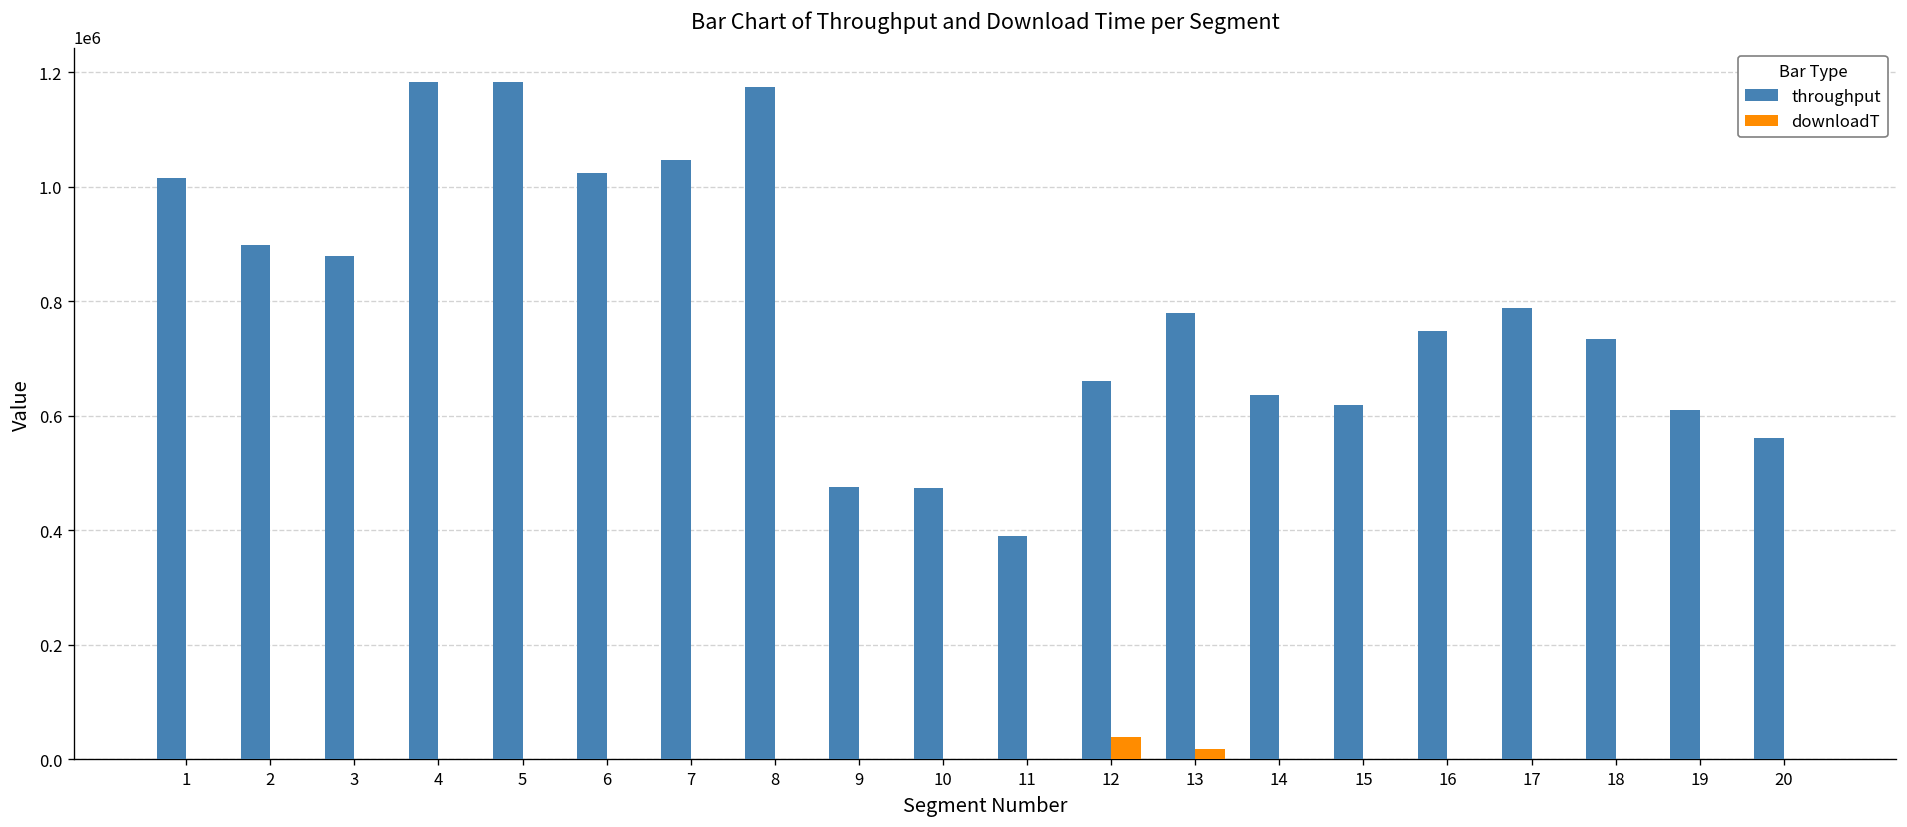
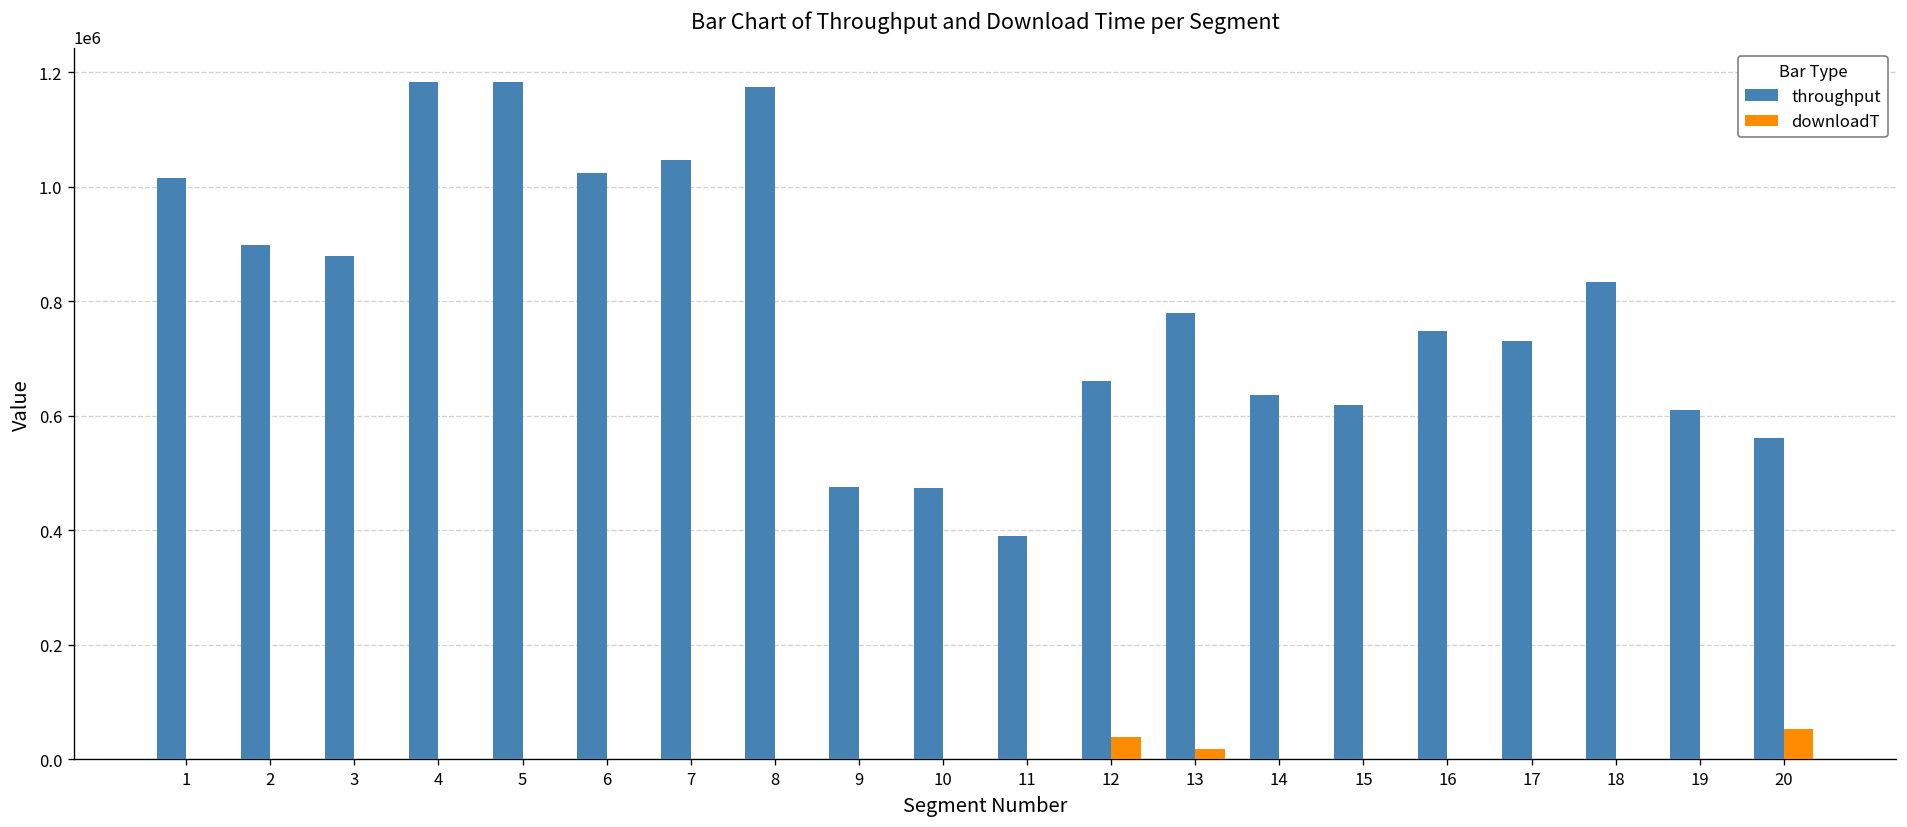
throughput, 17: 790000 -> 730000
throughput, 18: 730000 -> 830000
downloadT, 20: 0 -> 50000
